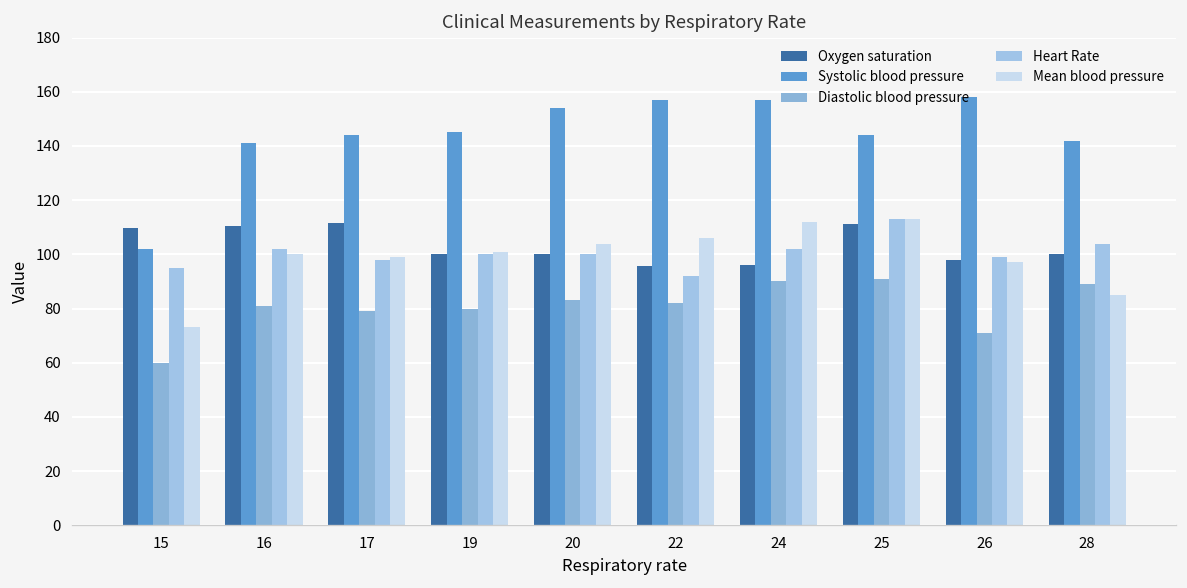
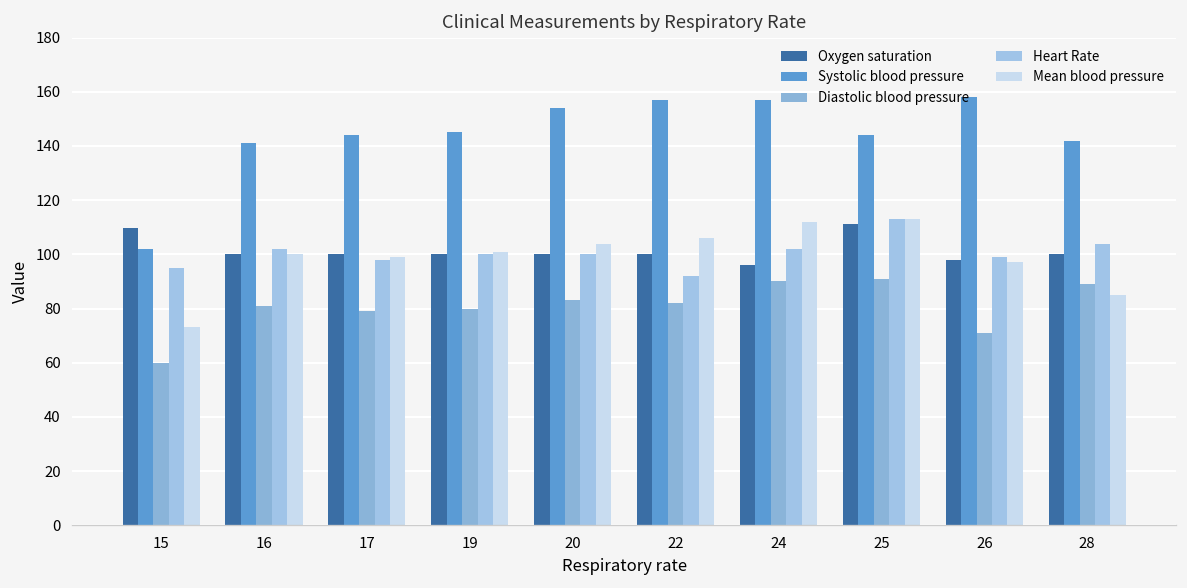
Oxygen saturation, 16: 110 -> 100
Oxygen saturation, 17: 112 -> 100
Oxygen saturation, 22: 96 -> 100
